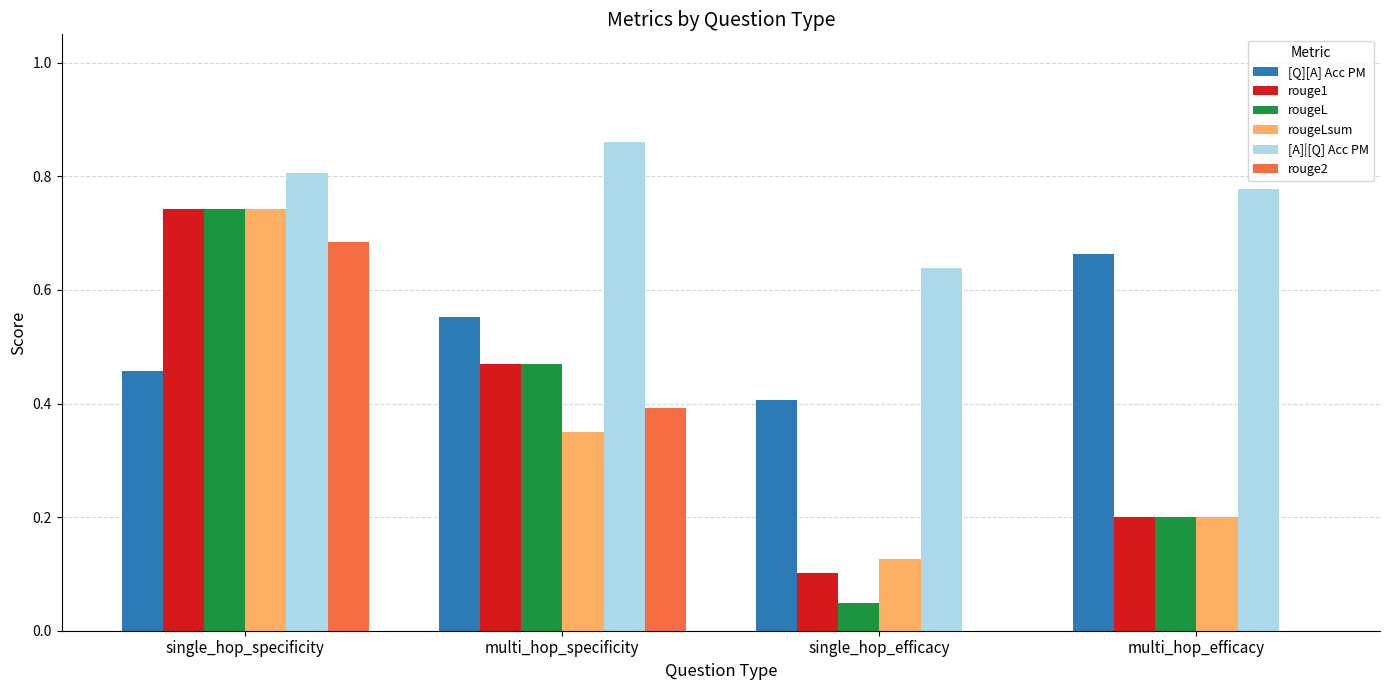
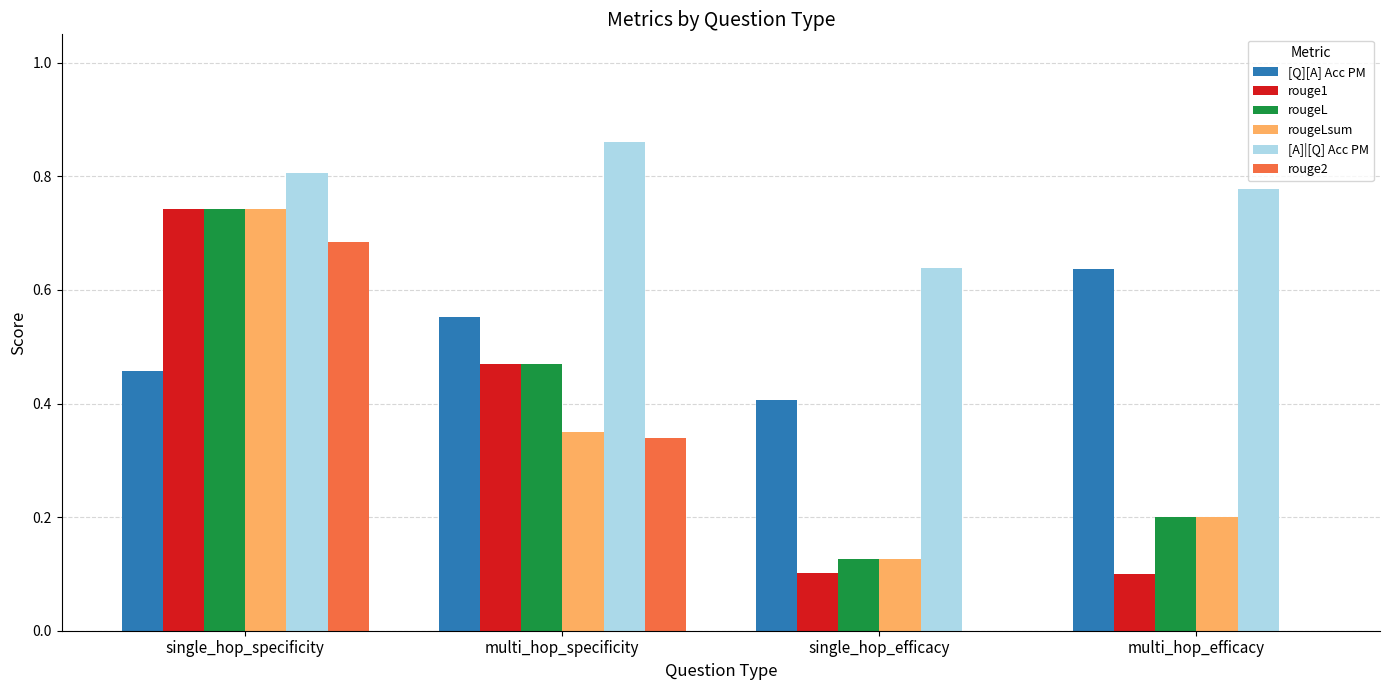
rouge2, multi_hop_specificity: 0.39 -> 0.34
rougeL, single_hop_efficacy: 0.05 -> 0.13
[Q][A] Acc PM, multi_hop_efficacy: 0.66 -> 0.64
rouge1, multi_hop_efficacy: 0.2 -> 0.1
